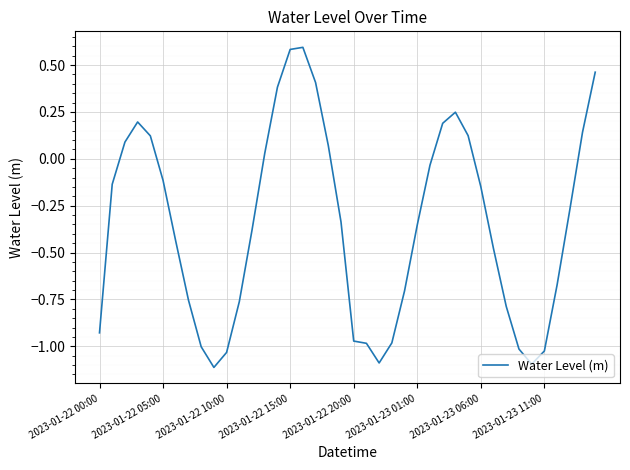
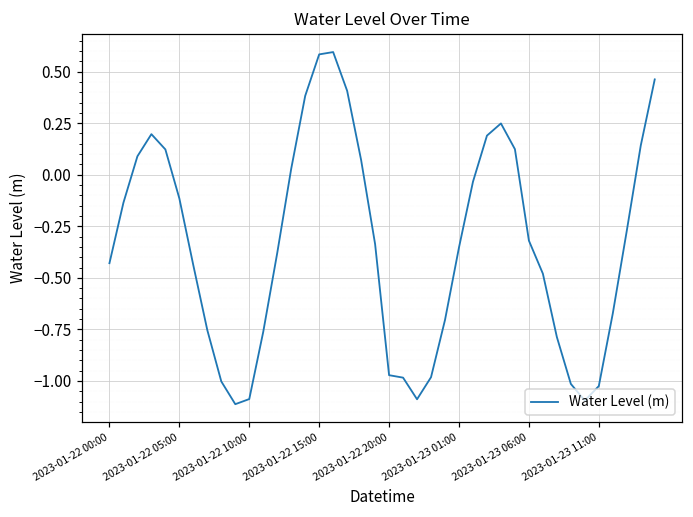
2023-01-22 00:00: -0.93 -> -0.43
2023-01-22 10:00: -1.03 -> -1.09
2023-01-23 06:00: -0.15 -> -0.32
